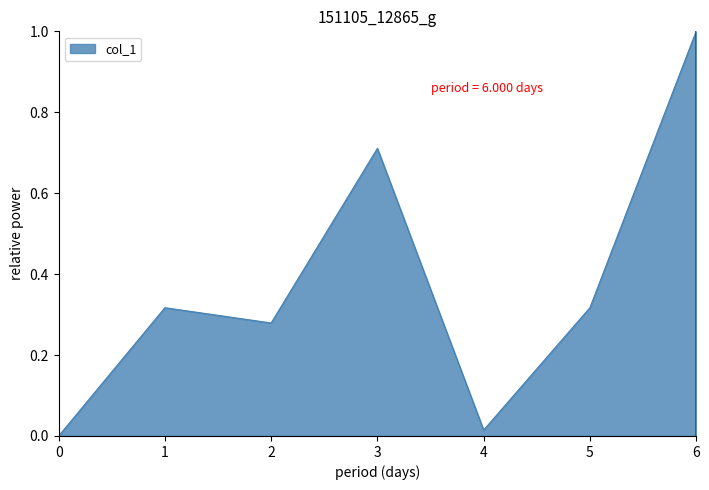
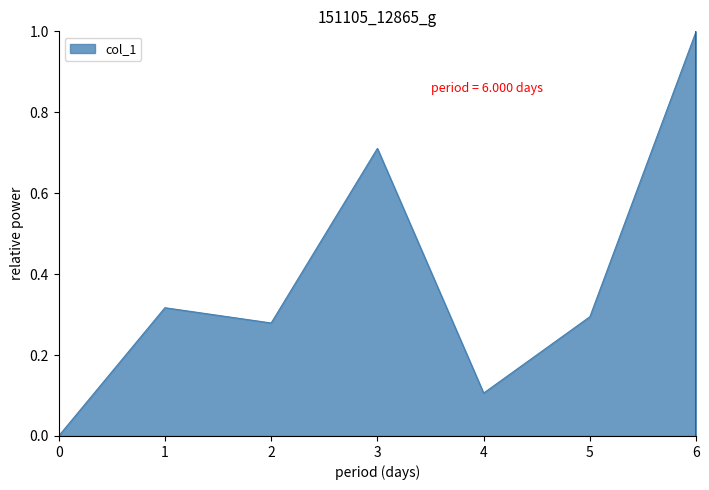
4: 0.01 -> 0.11
5: 0.32 -> 0.29
